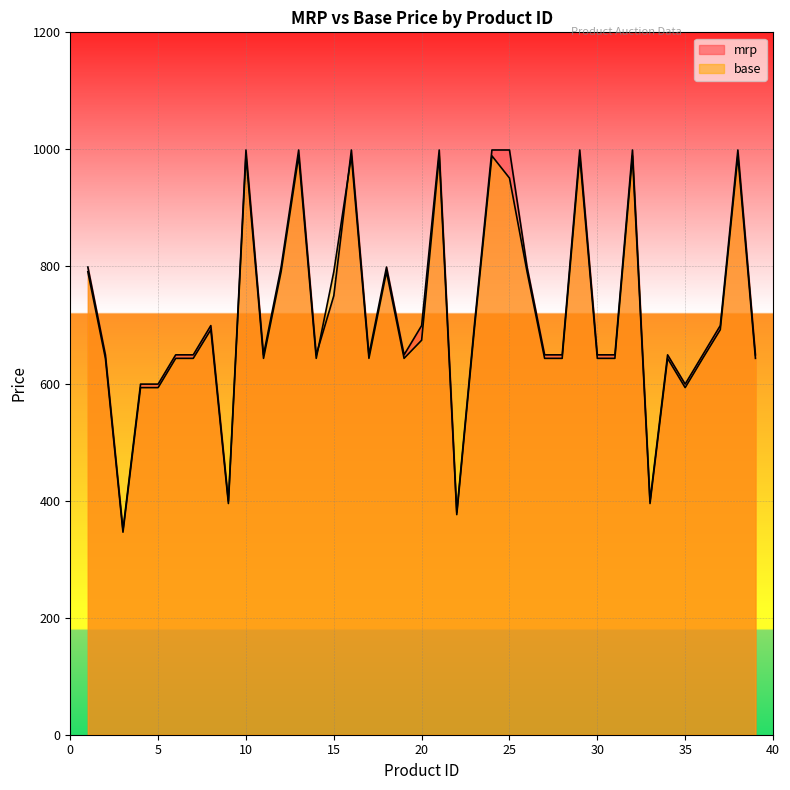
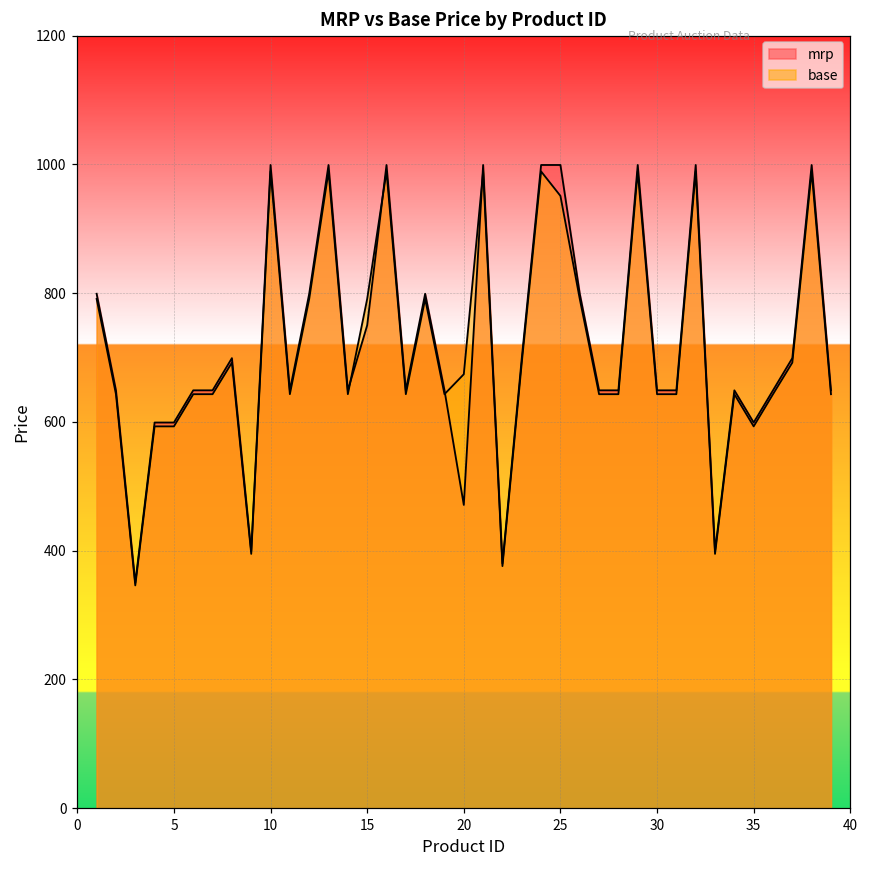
mrp, 20: 700 -> 470
